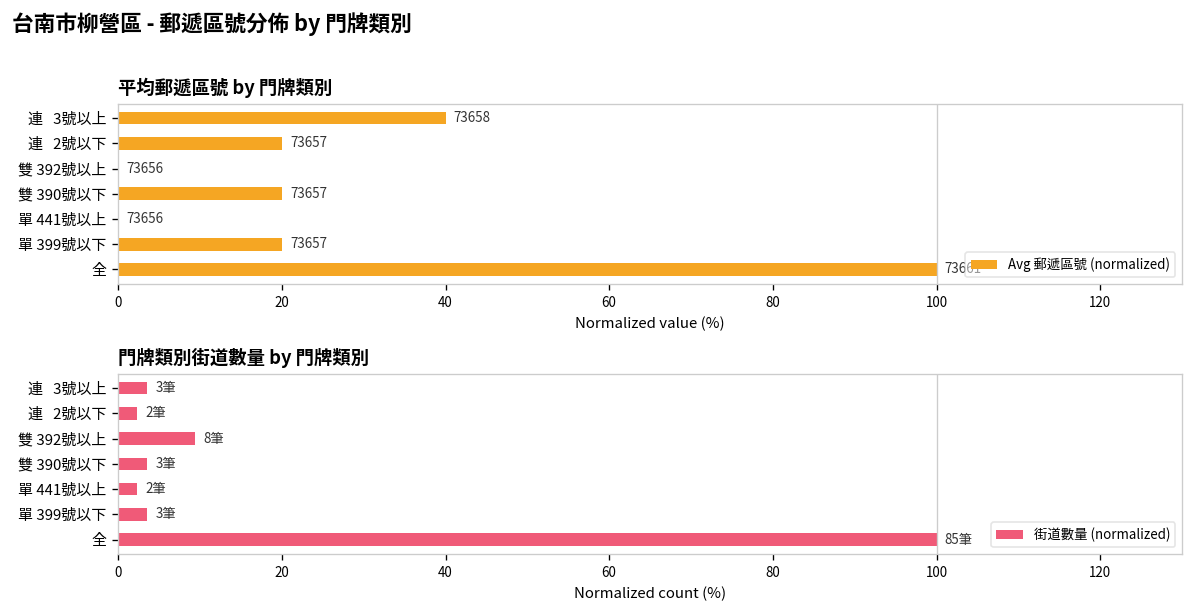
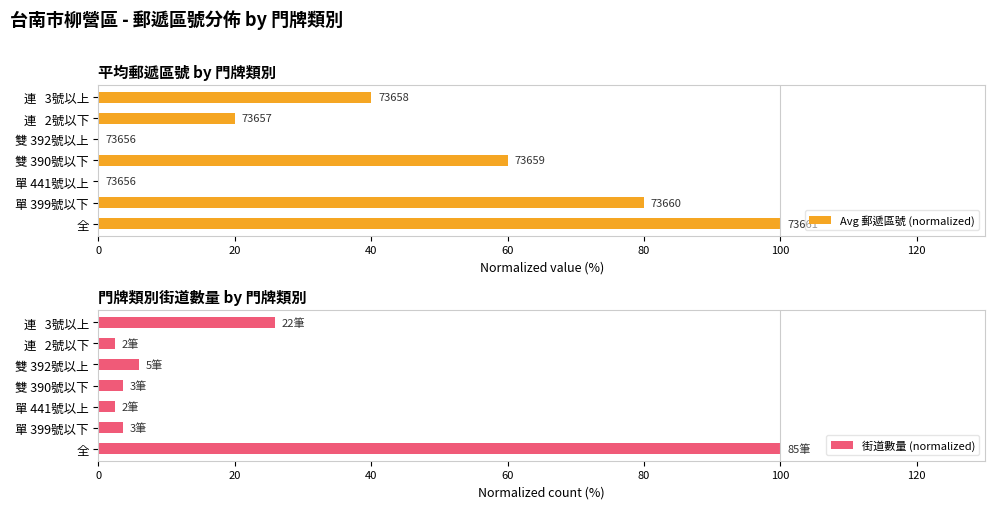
平均郵遞區號 by 門牌類別, 雙 390號以下: 73657 -> 73659
平均郵遞區號 by 門牌類別, 單 399號以下: 73657 -> 73660
門牌類別街道數量 by 門牌類別, 連 3號以上: 3筆 -> 22筆
門牌類別街道數量 by 門牌類別, 雙 392號以上: 8筆 -> 5筆
